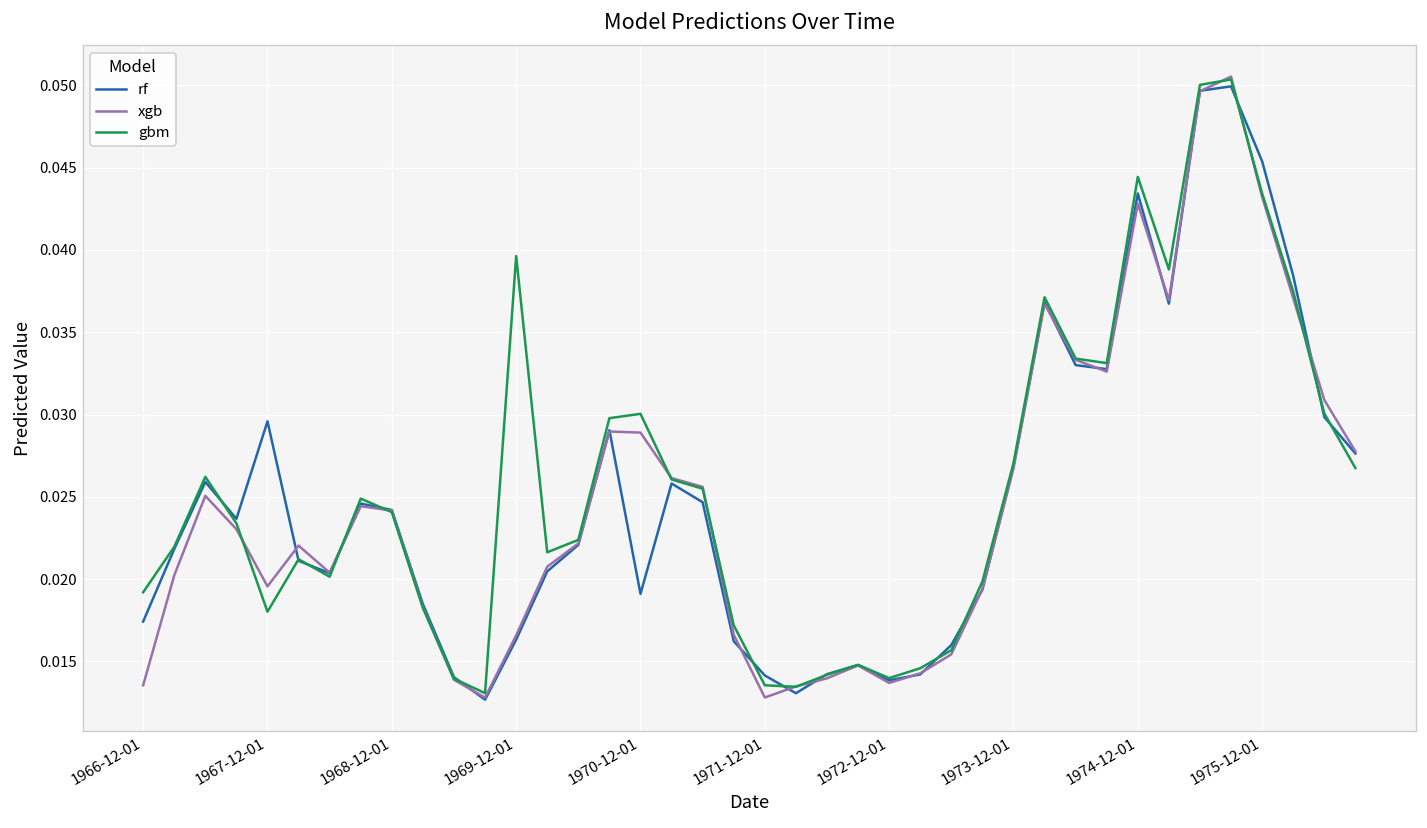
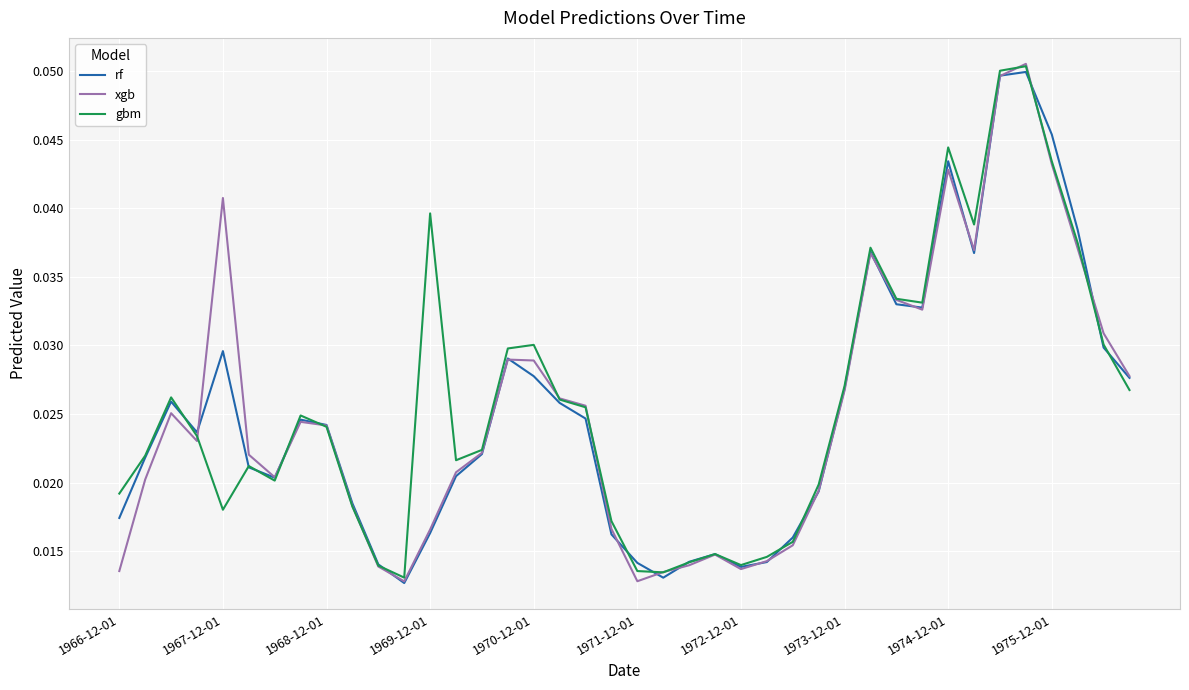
xgb, 1967-12-01: 0.0196 -> 0.0407
rf, 1970-12-01: 0.0191 -> 0.0278
